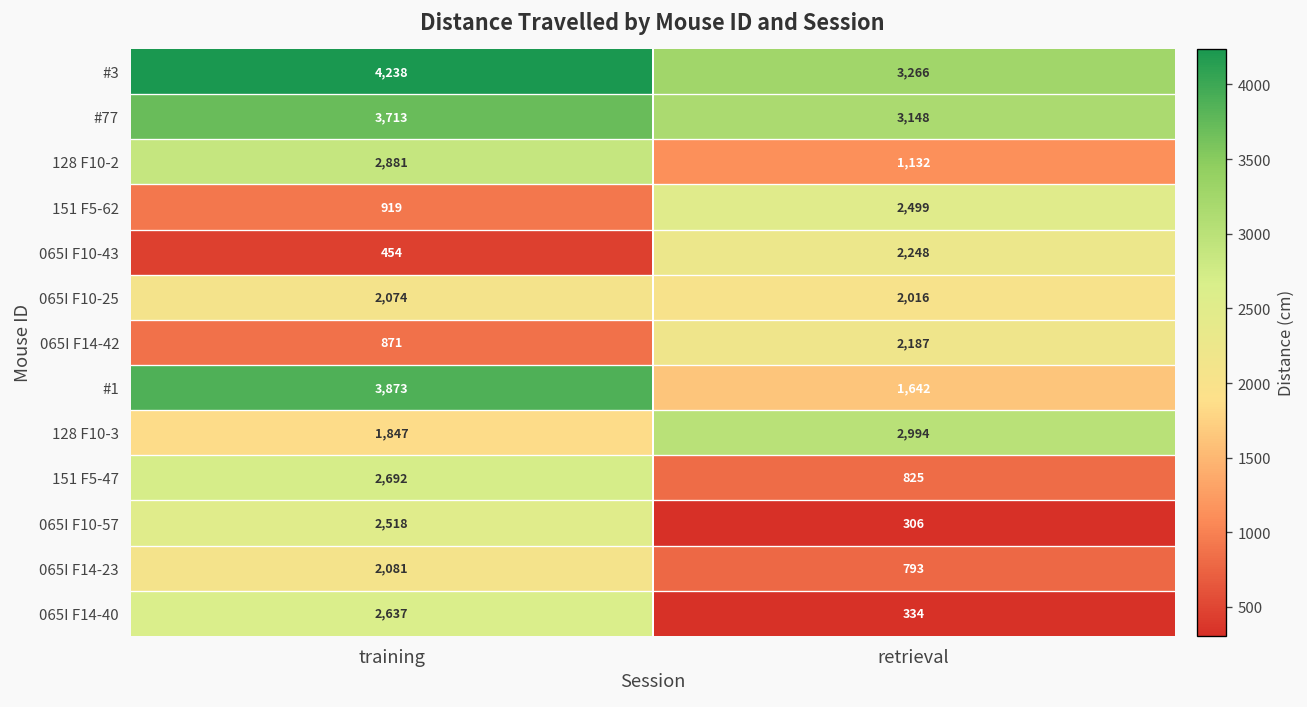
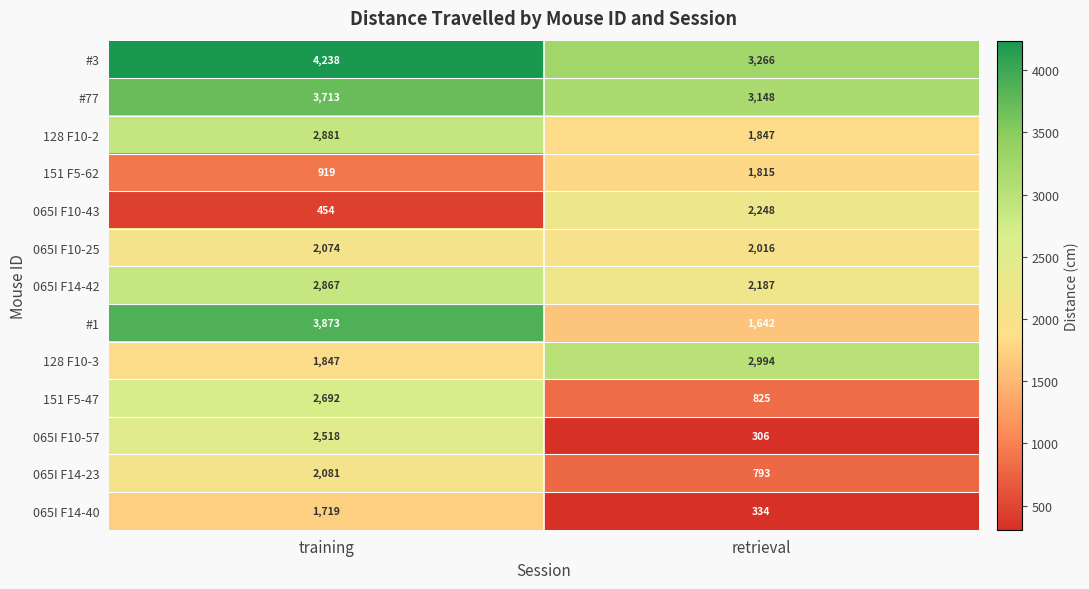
128 F10-2, retrieval: 1,132 -> 1,847
151 F5-62, retrieval: 2,499 -> 1,815
065I F14-42, training: 871 -> 2,867
065I F14-40, training: 2,637 -> 1,719
